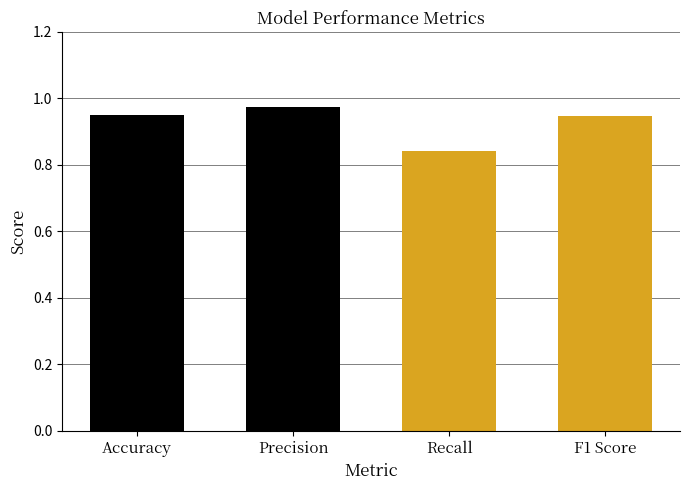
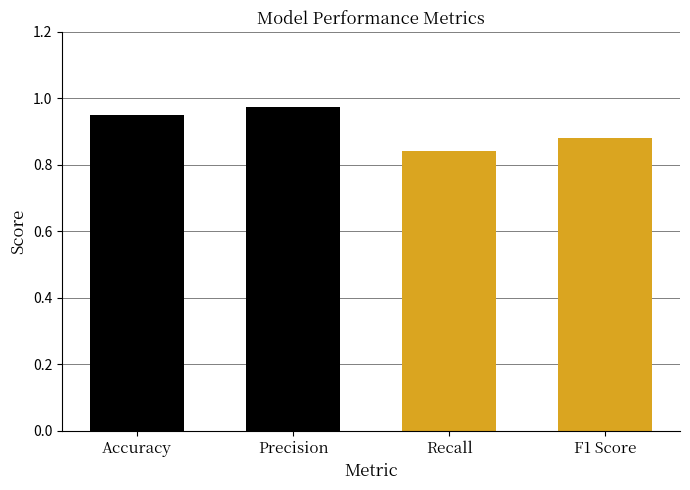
F1 Score: 0.95 -> 0.88
